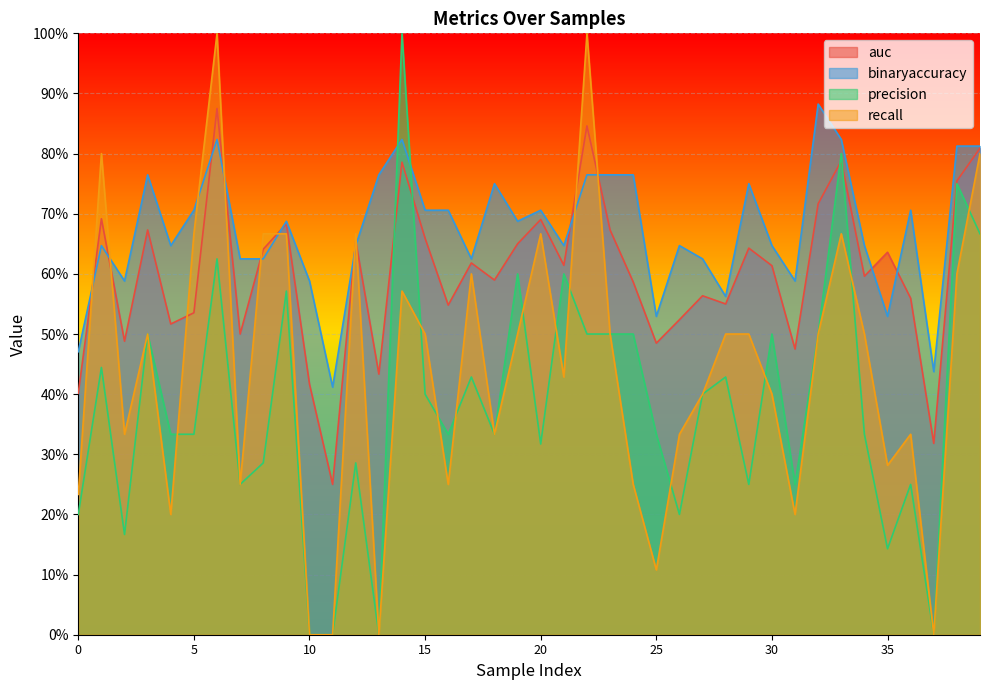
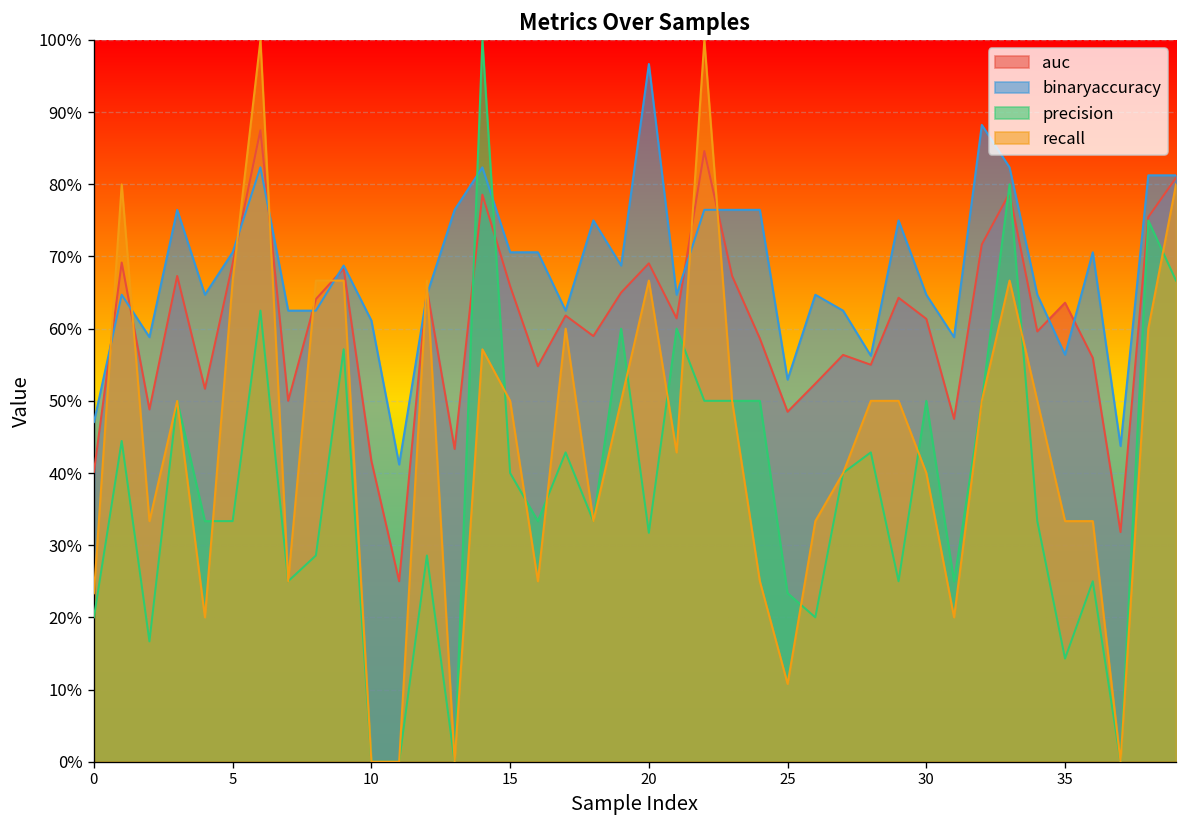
auc, 5: 54% -> 69%
binaryaccuracy, 10: 59% -> 61%
binaryaccuracy, 20: 71% -> 97%
precision, 25: 33% -> 23%
binaryaccuracy, 35: 53% -> 56%
recall, 35: 28% -> 33%
